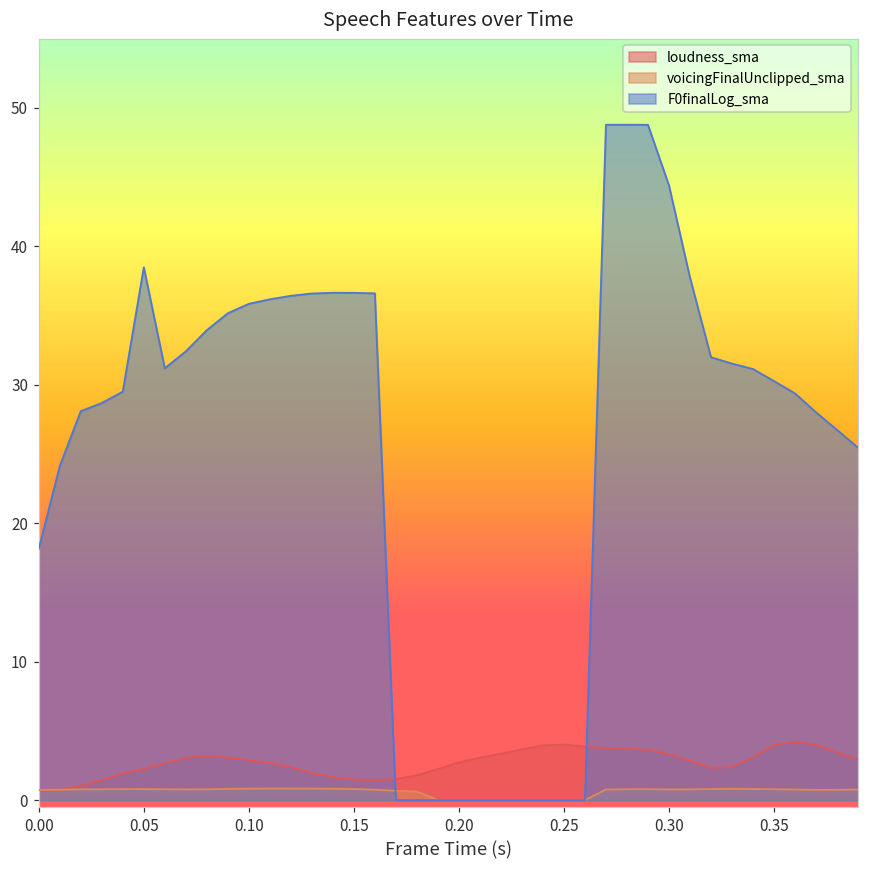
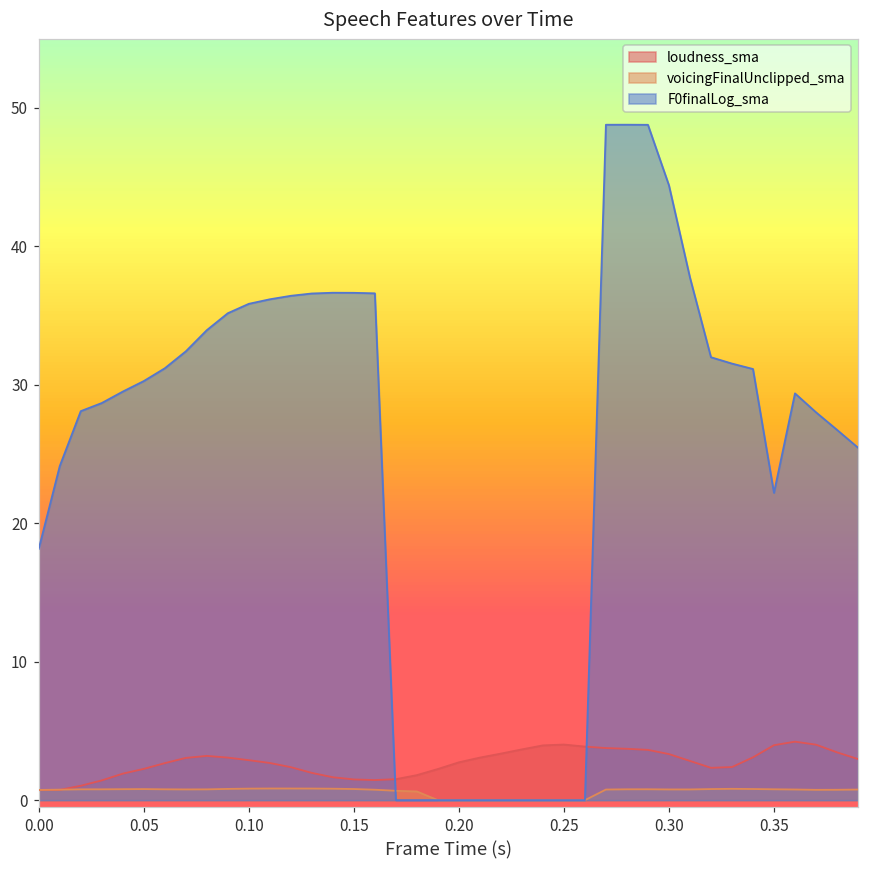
F0finalLog_sma, 0.05: 38.5 -> 30.3
F0finalLog_sma, 0.35: 30.3 -> 22.2
